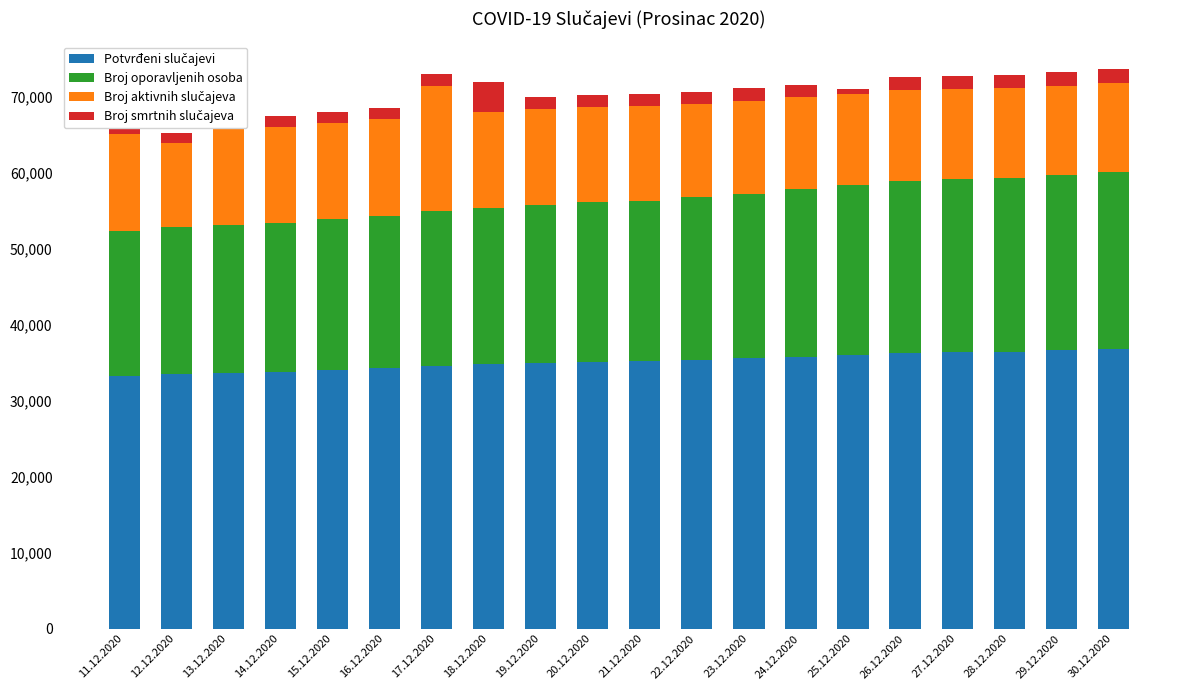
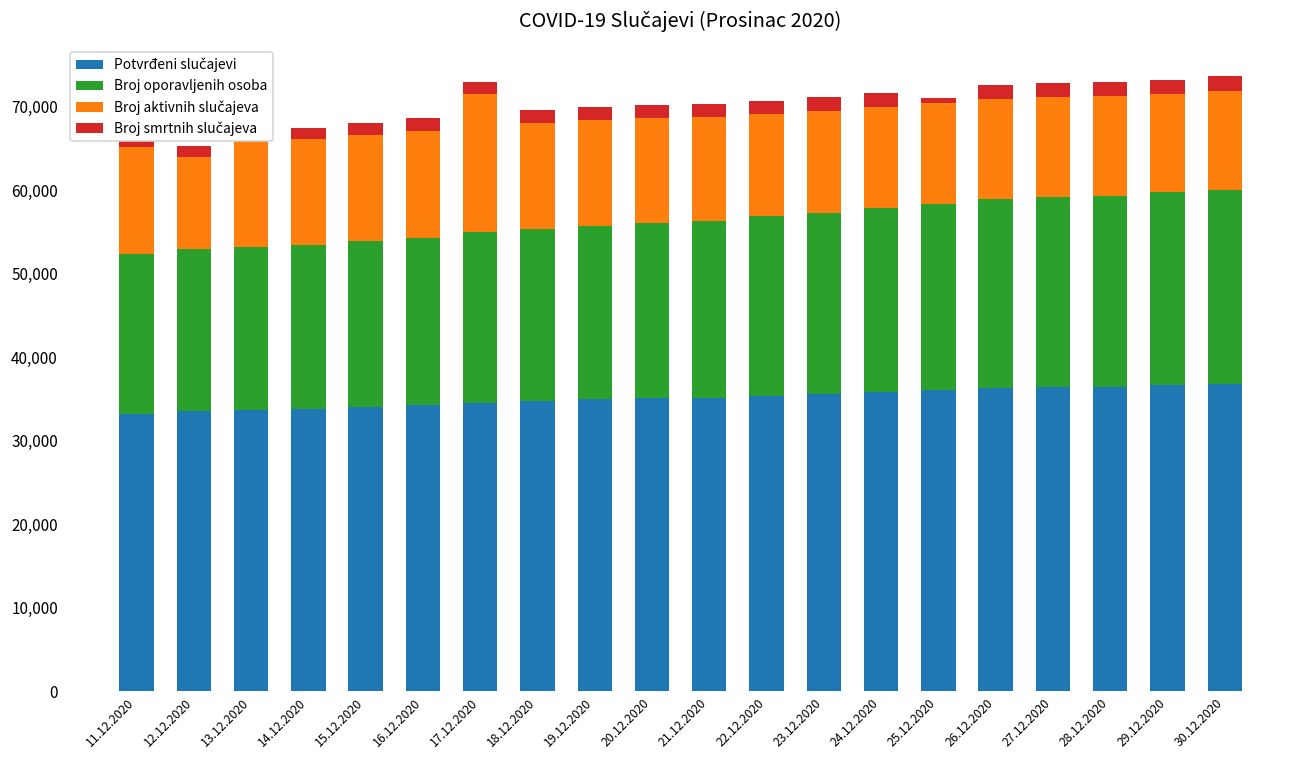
Broj smrtnih slučajeva, 18.12.2020: 4,000 -> 2,000
